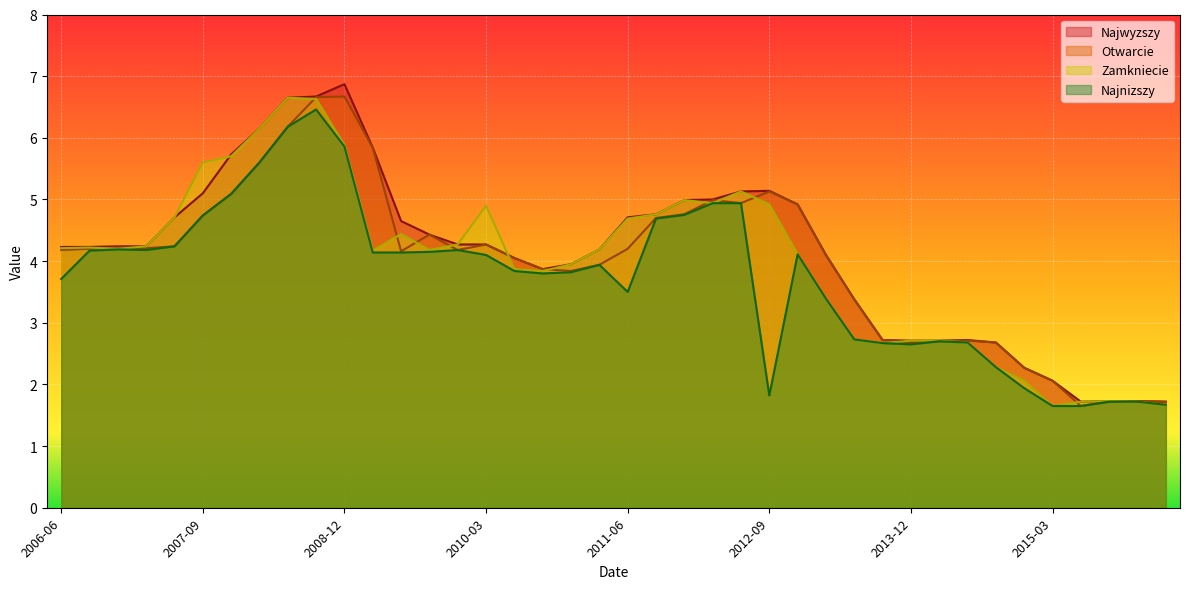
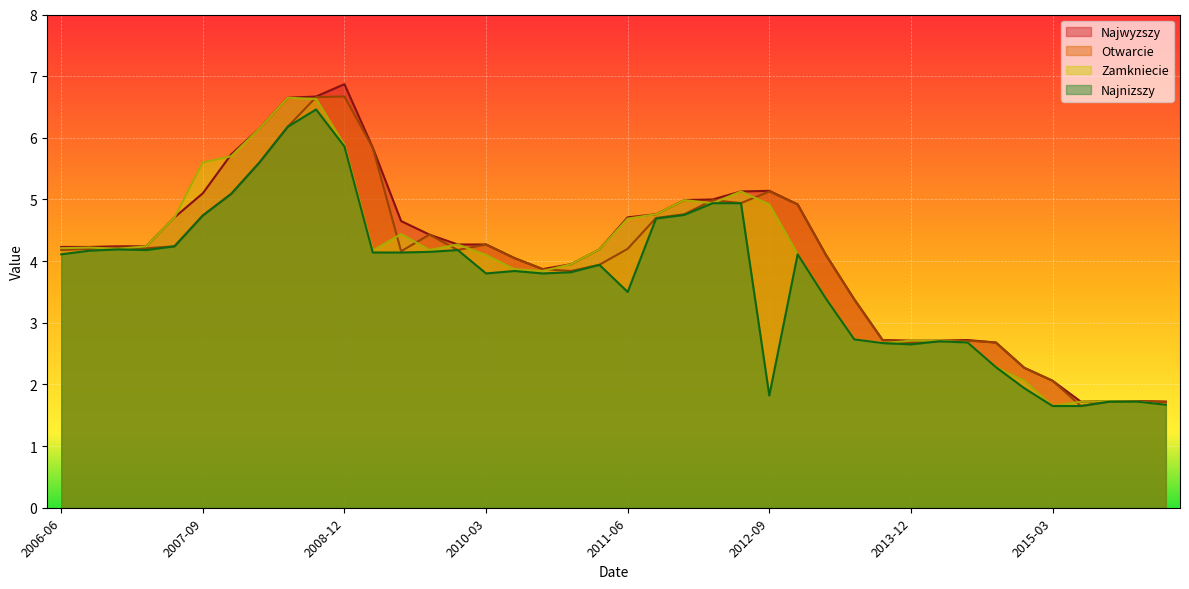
Najnizszy, 2006-06: 3.7 -> 4.1
Zamkniecie, 2010-03: 4.9 -> 4.1
Najnizszy, 2010-03: 4.1 -> 3.8
